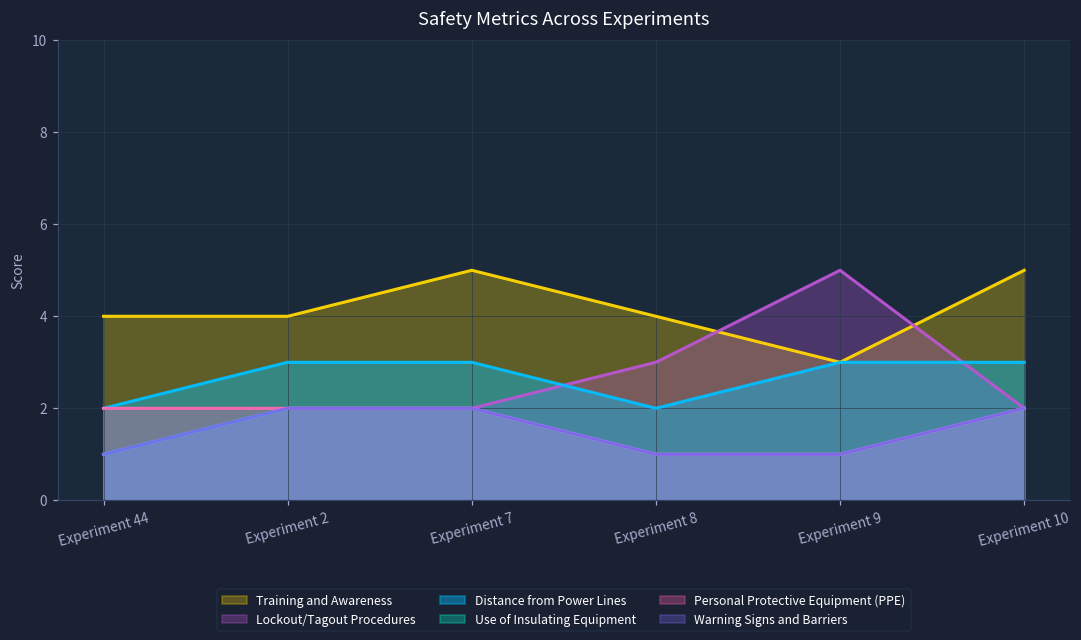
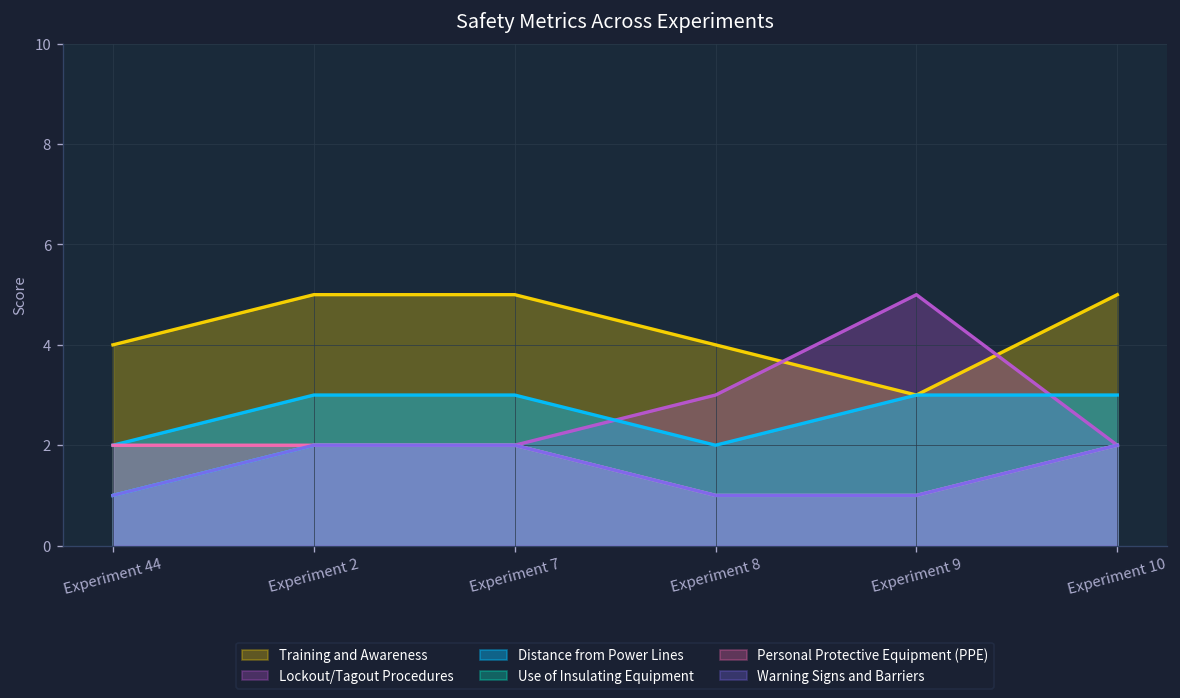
Training and Awareness, Experiment 2: 4 -> 5
